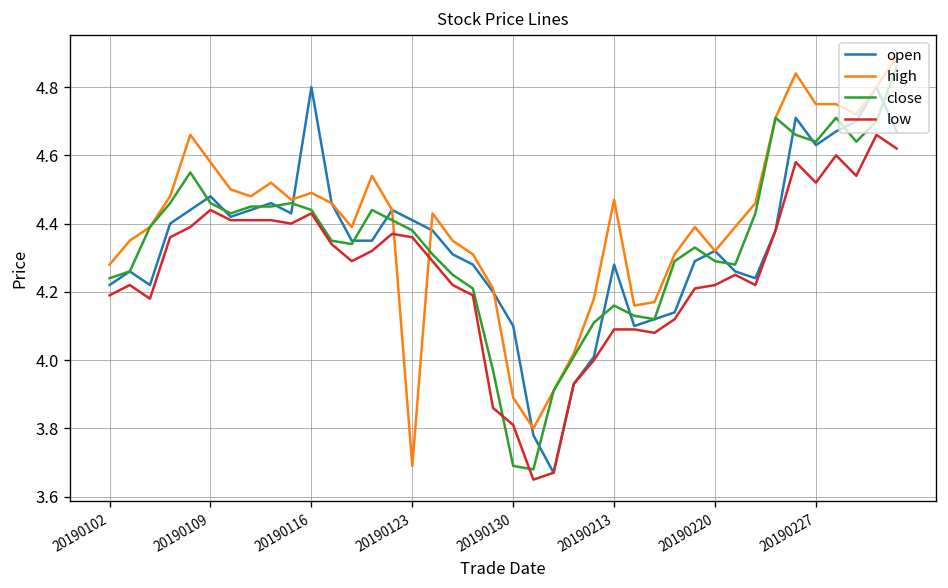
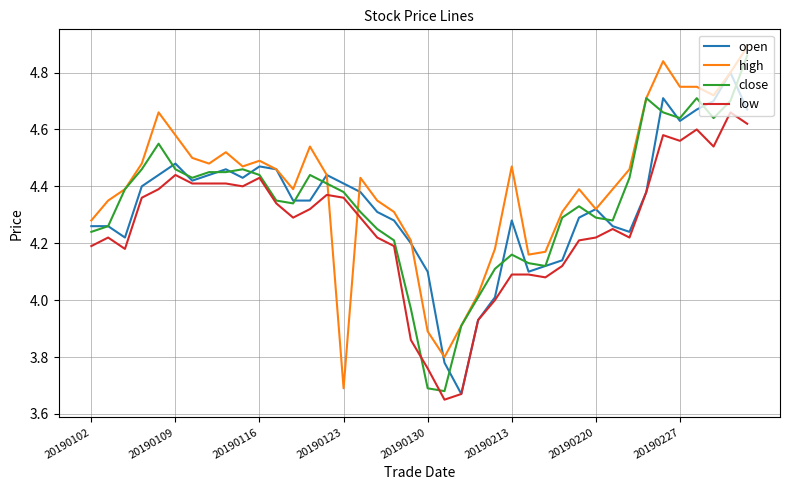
open, 20190102: 4.22 -> 4.26
open, 20190116: 4.80 -> 4.47
low, 20190130: 3.81 -> 3.76
low, 20190227: 4.52 -> 4.56
